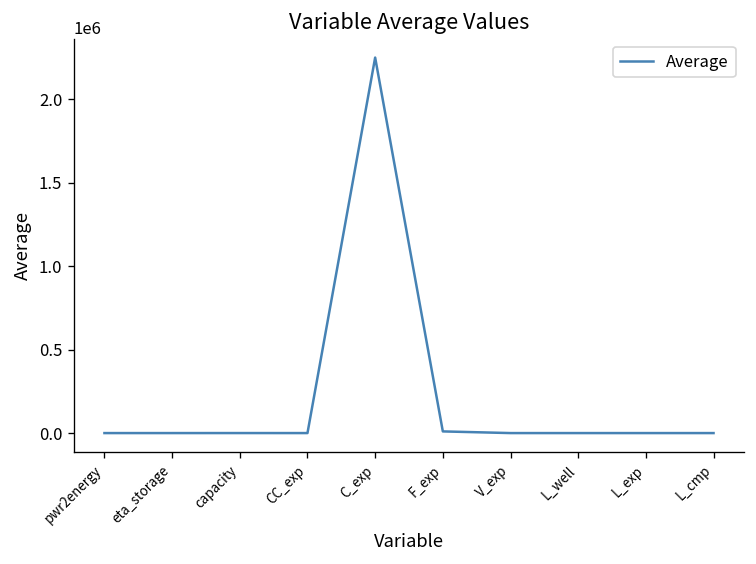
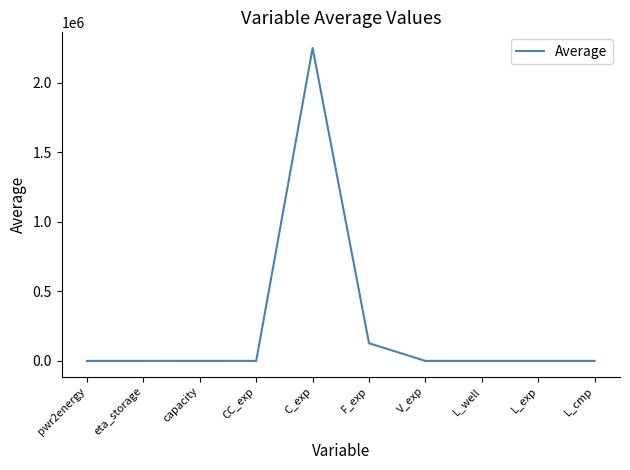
F_exp: 10000 -> 130000
